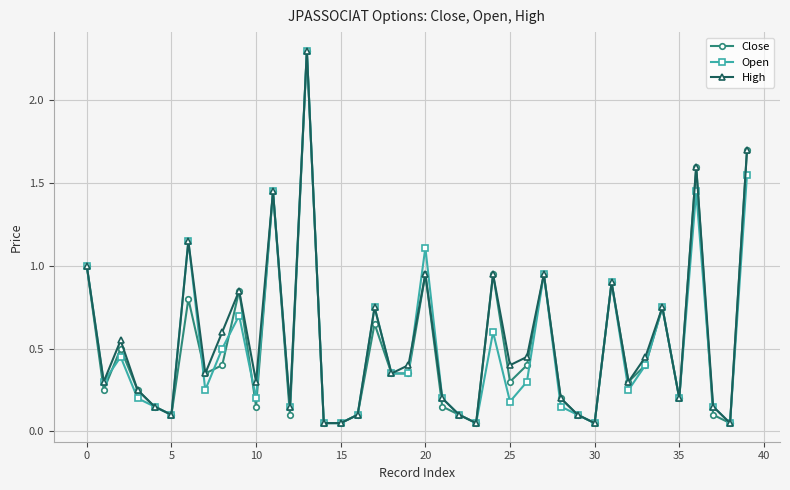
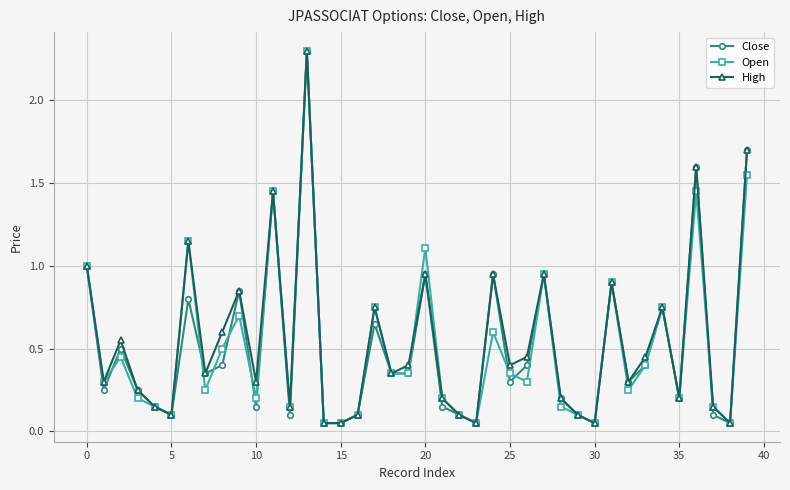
Open, 25: 0.18 -> 0.35
